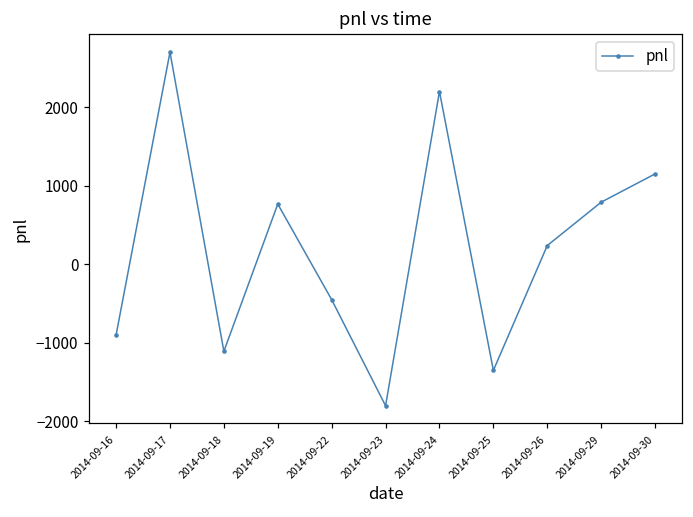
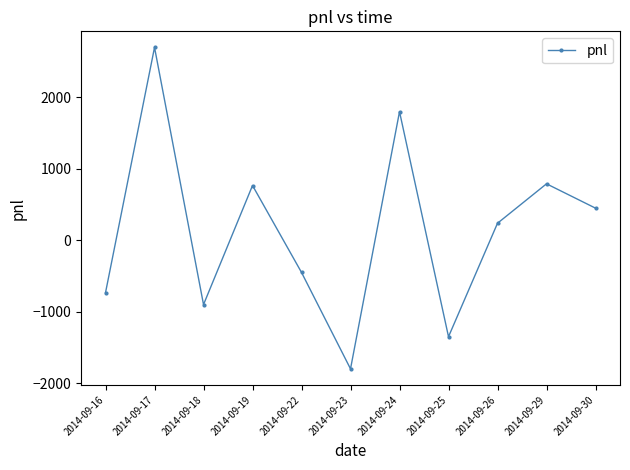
2014-09-16: -900 -> -700
2014-09-18: -1100 -> -900
2014-09-24: 2200 -> 1800
2014-09-30: 1200 -> 500
